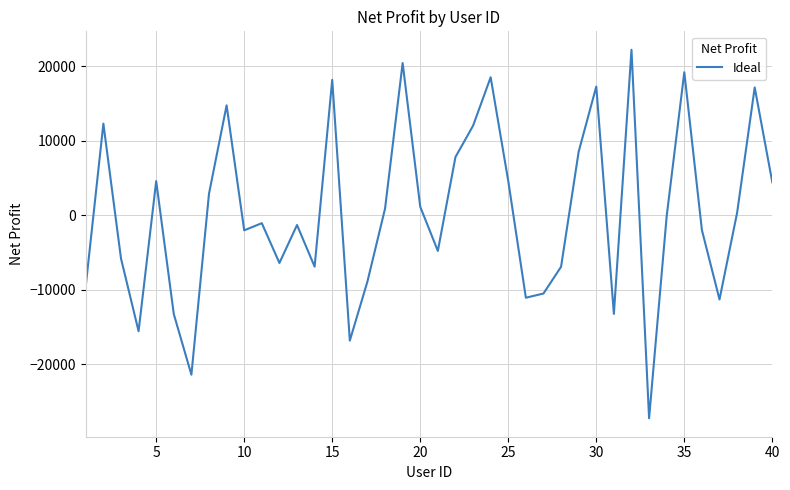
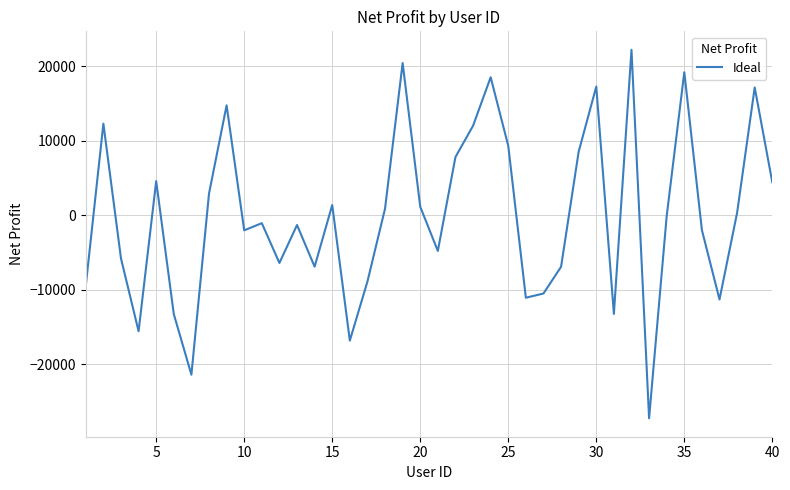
15: 18000 -> 1000
25: 5000 -> 9000
